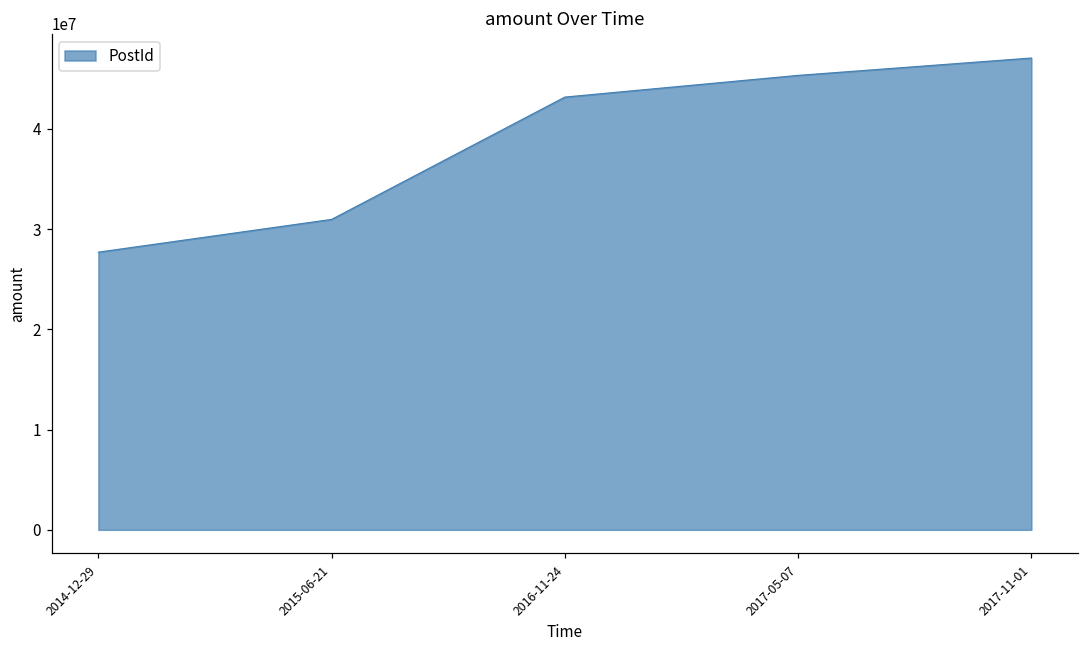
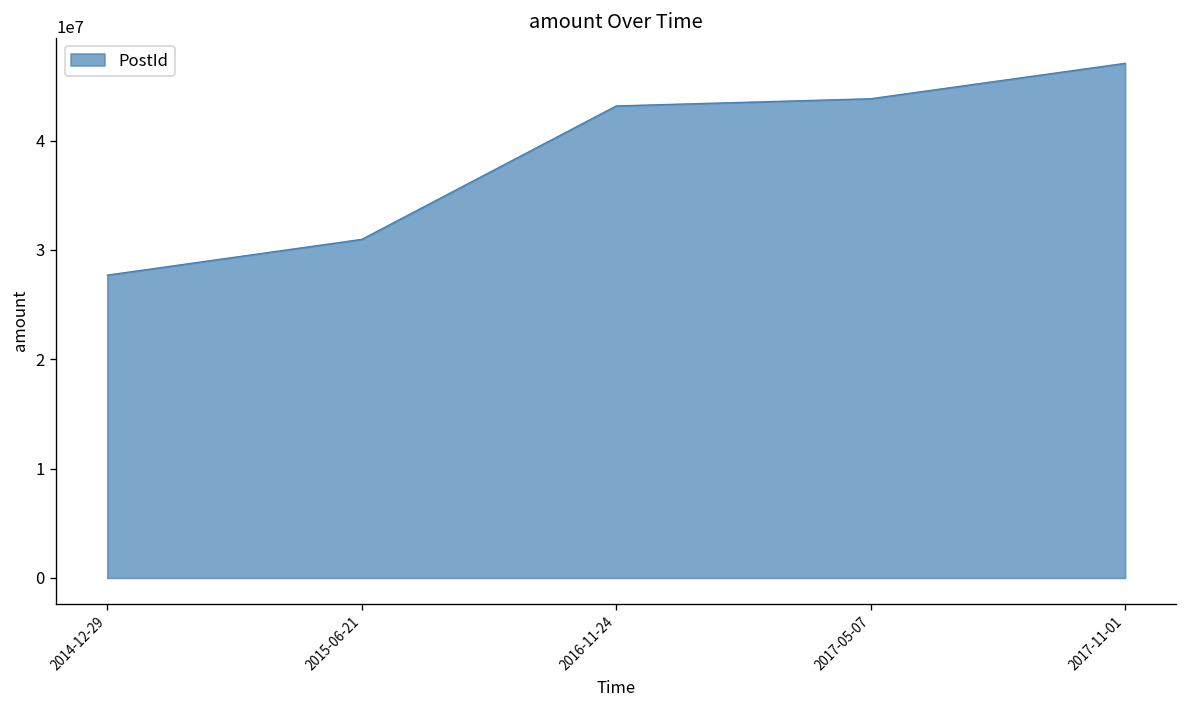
2017-05-07: 45000000 -> 44000000
